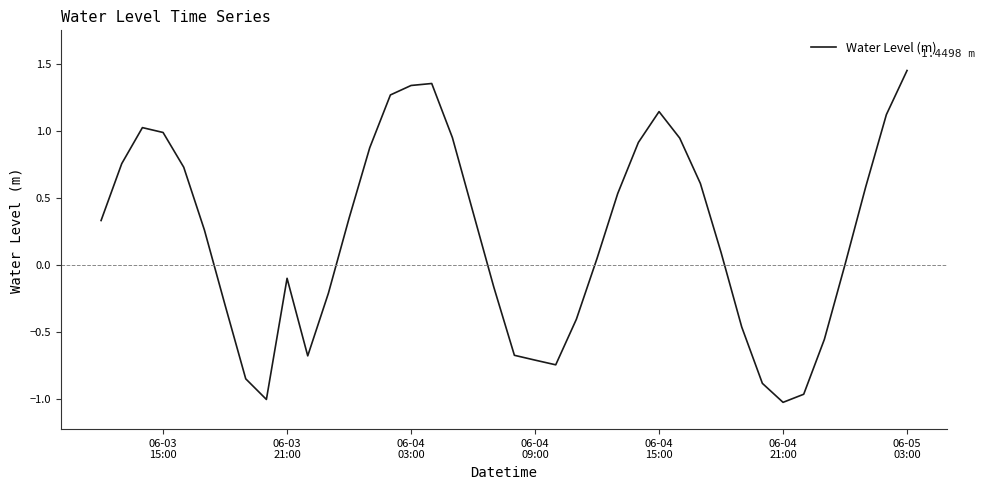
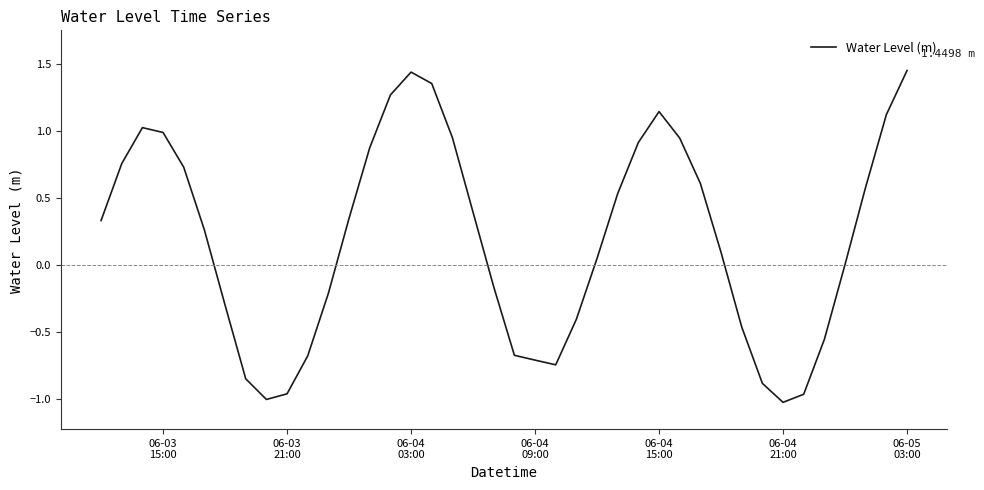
06-03 21:00: -0.10 -> -0.96
06-04 03:00: 1.34 -> 1.44
